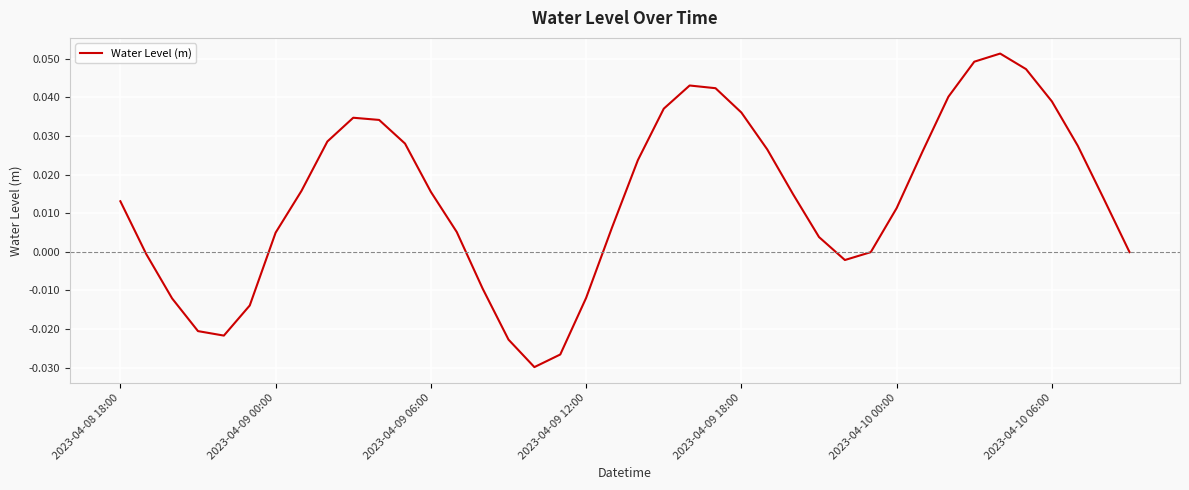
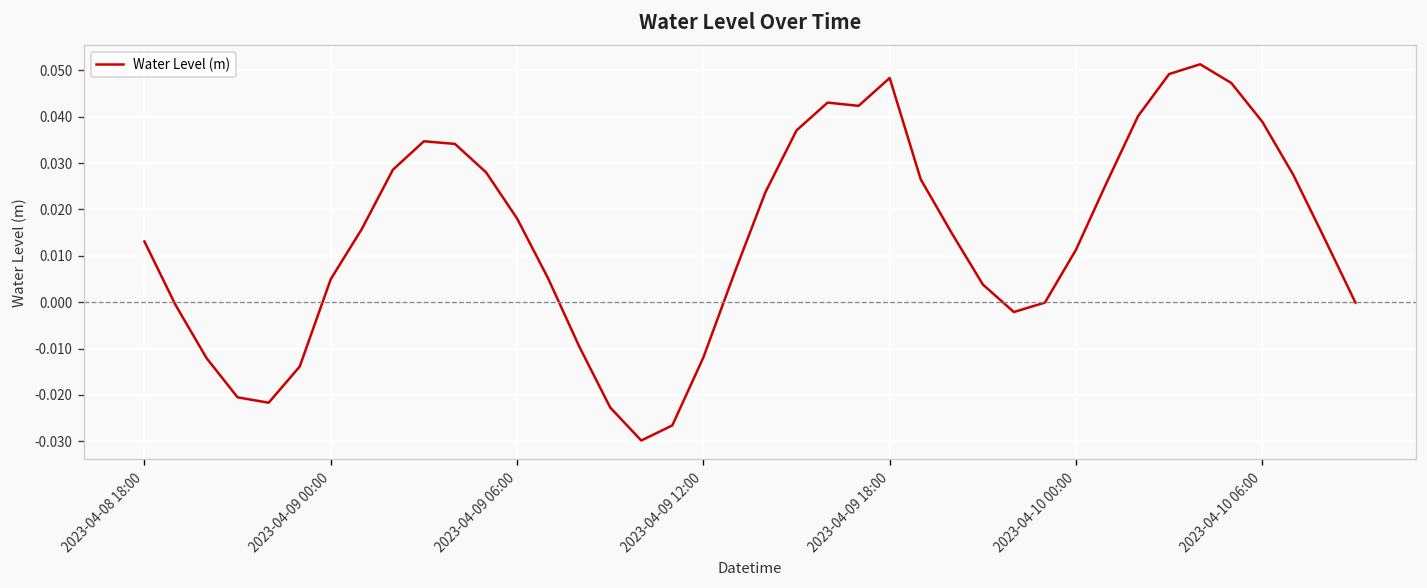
2023-04-09 06:00: 0.016 -> 0.018
2023-04-09 18:00: 0.036 -> 0.048
